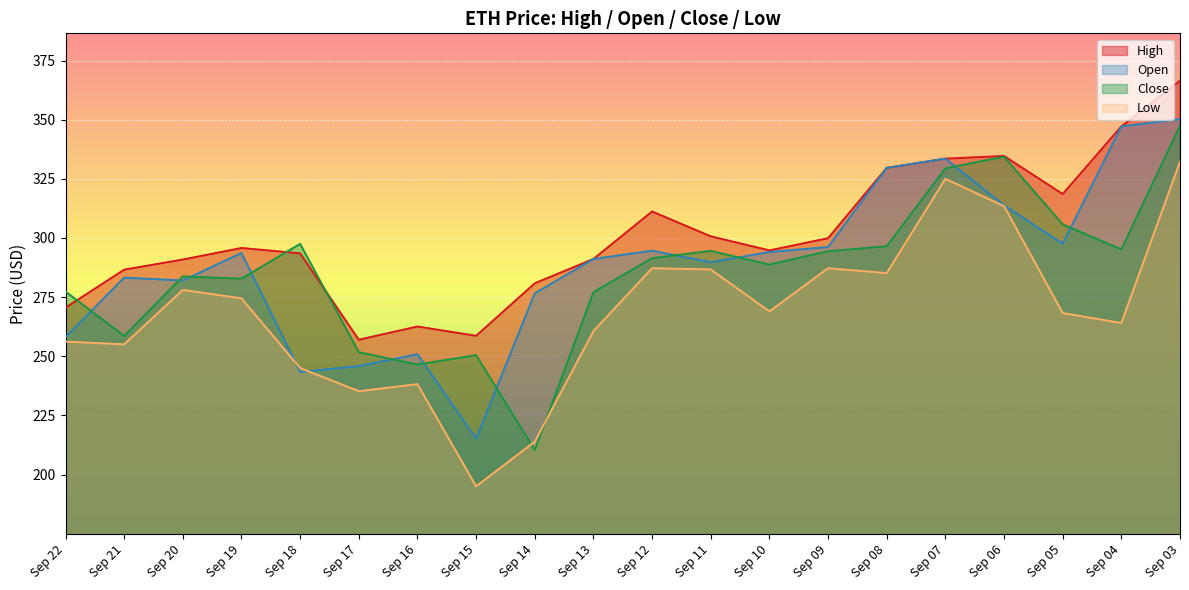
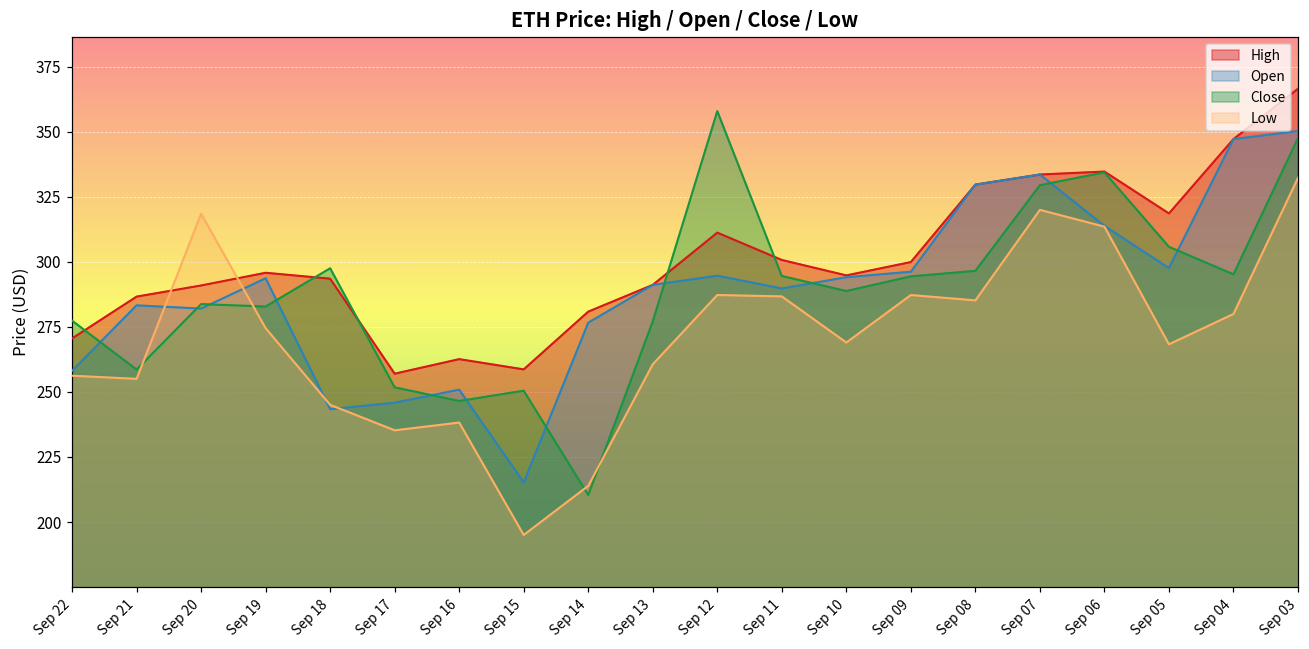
Low, Sep 20: 278 -> 318
Close, Sep 12: 291 -> 358
Low, Sep 07: 325 -> 320
Low, Sep 04: 264 -> 280
